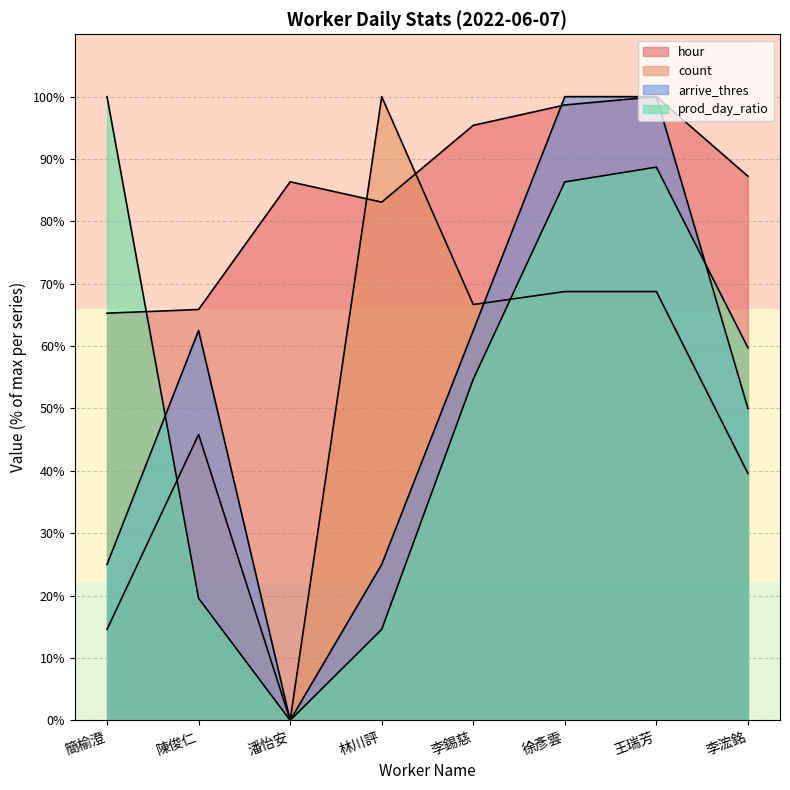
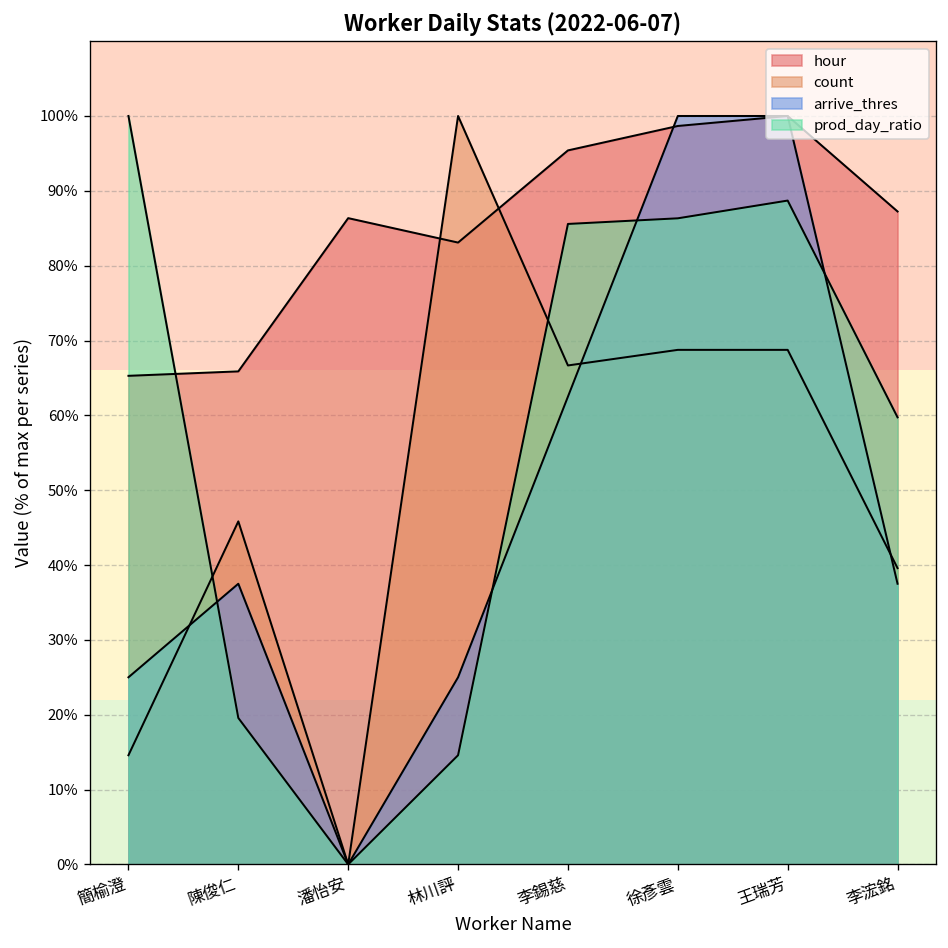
arrive_thres, 陳俊仁: 63% -> 38%
prod_day_ratio, 李錫慈: 55% -> 86%
arrive_thres, 李浤銘: 50% -> 38%
